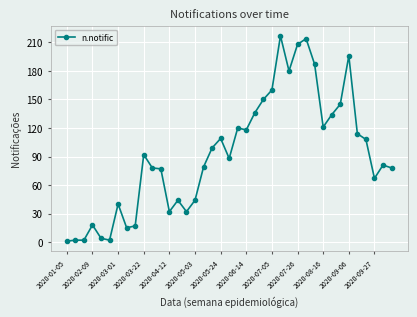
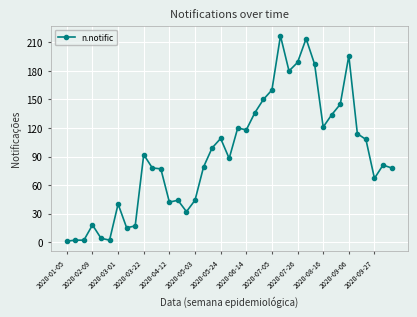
2020-04-12: 30 -> 40
2020-07-26: 210 -> 190
